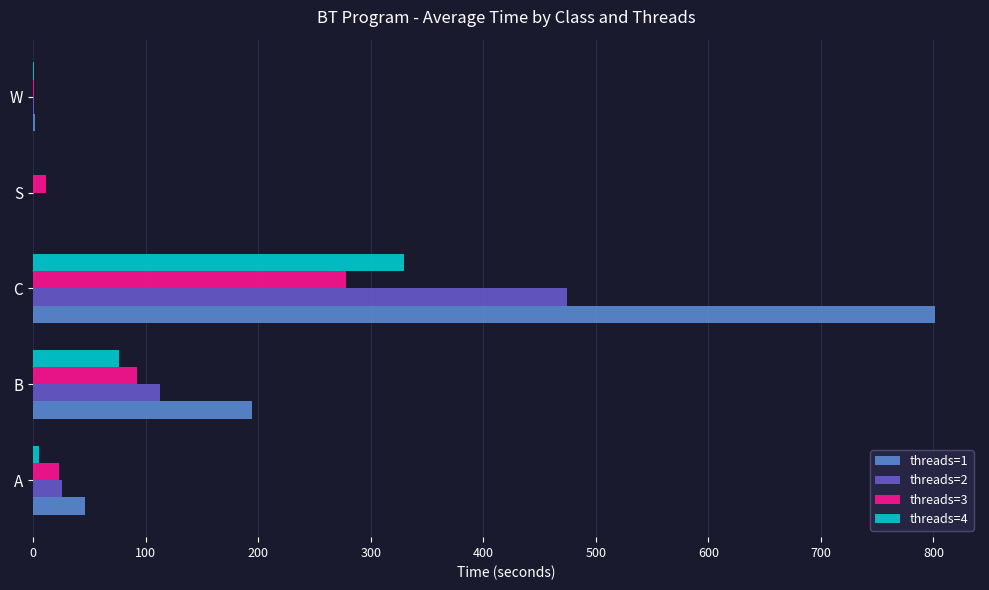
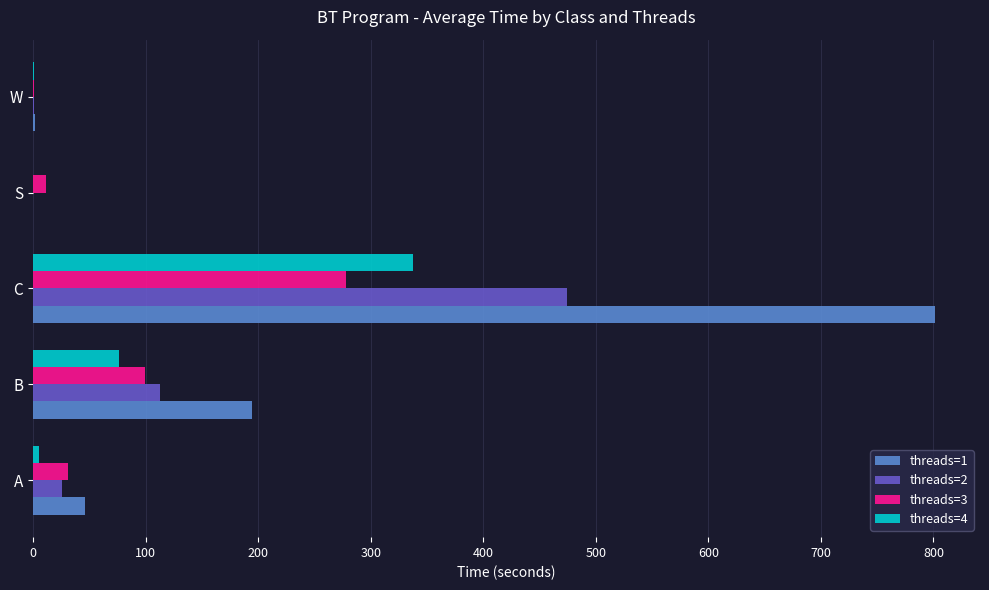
threads=4, C: 330 -> 338
threads=3, B: 92 -> 100
threads=3, A: 23 -> 31
